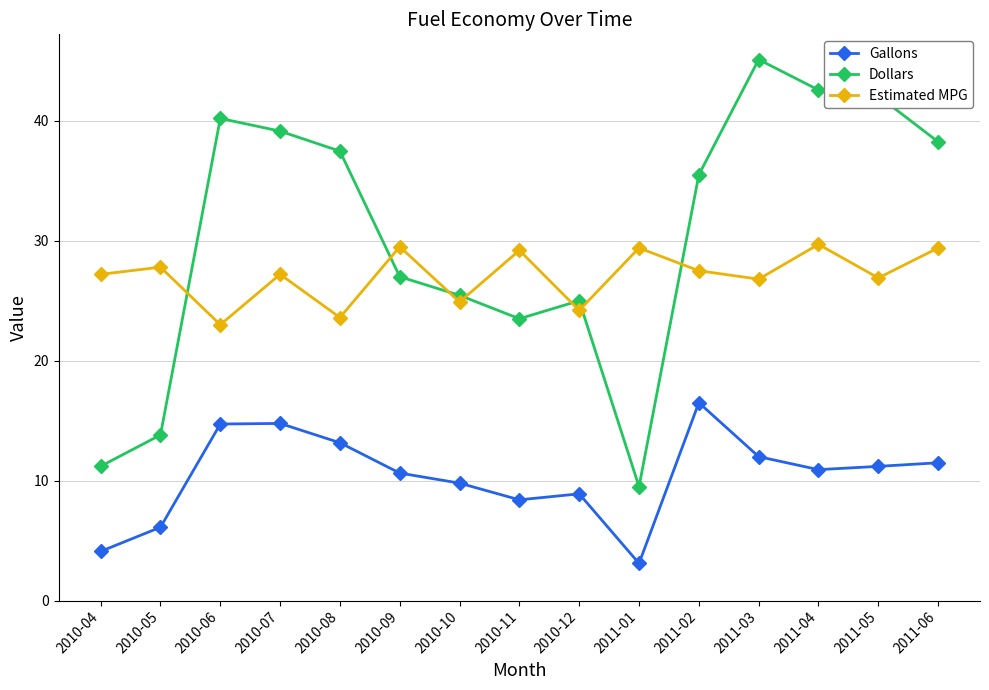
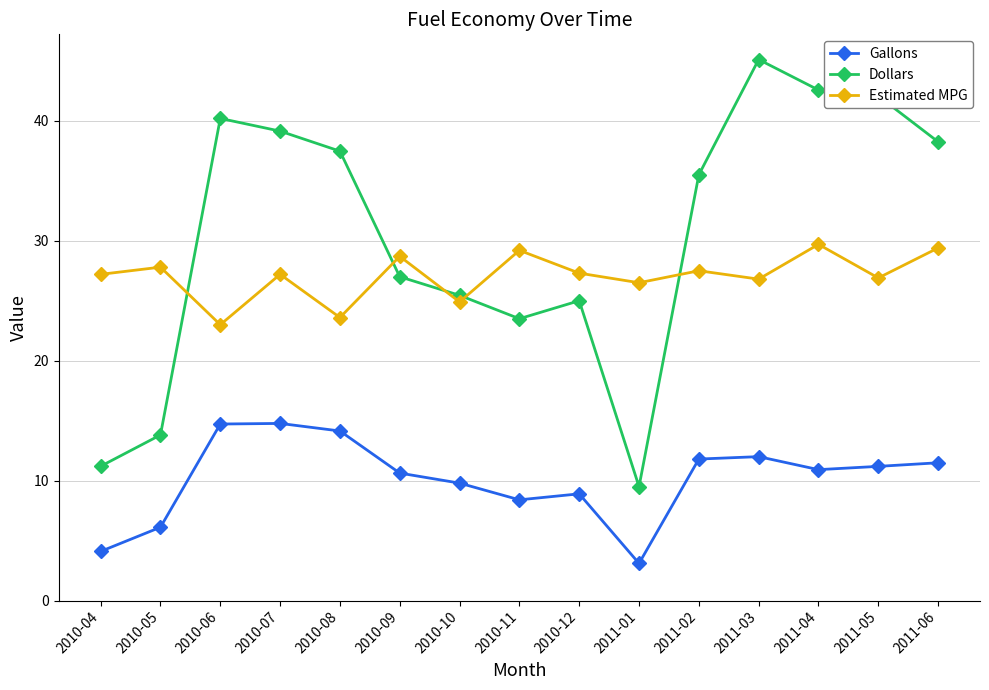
Gallons, 2010-08: 13.2 -> 14.1
Estimated MPG, 2010-09: 29.5 -> 28.7
Estimated MPG, 2010-12: 24.2 -> 27.3
Estimated MPG, 2011-01: 29.4 -> 26.5
Gallons, 2011-02: 16.5 -> 11.8
